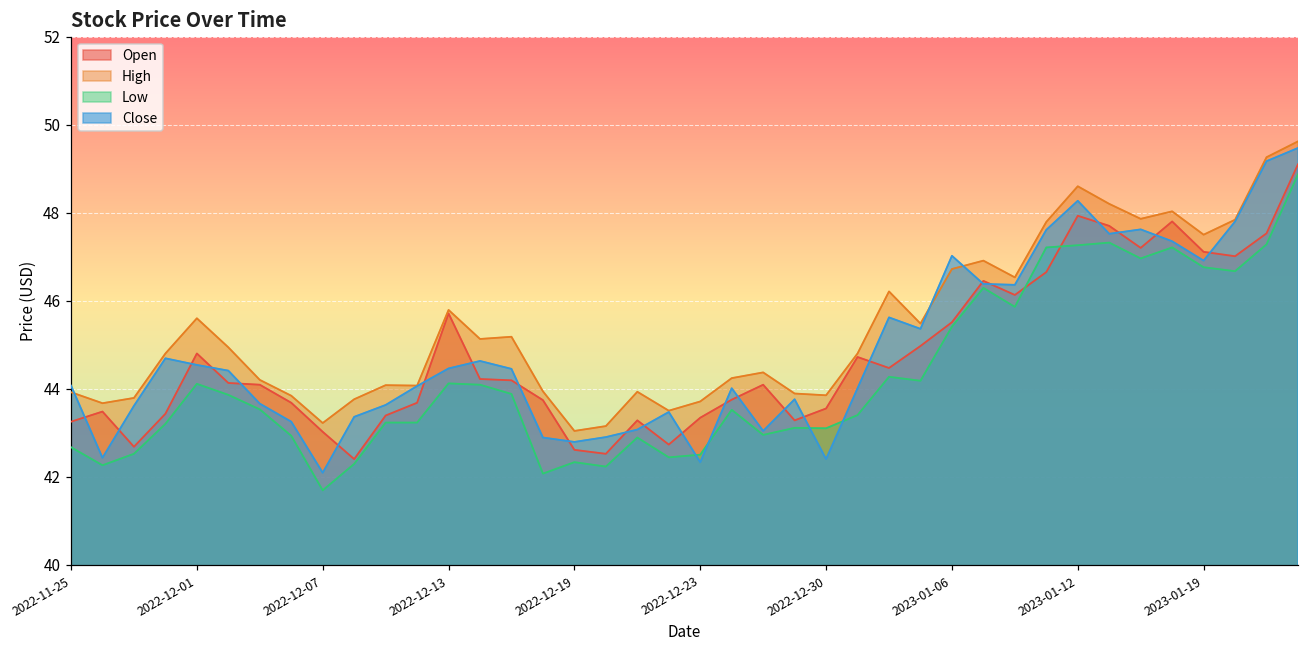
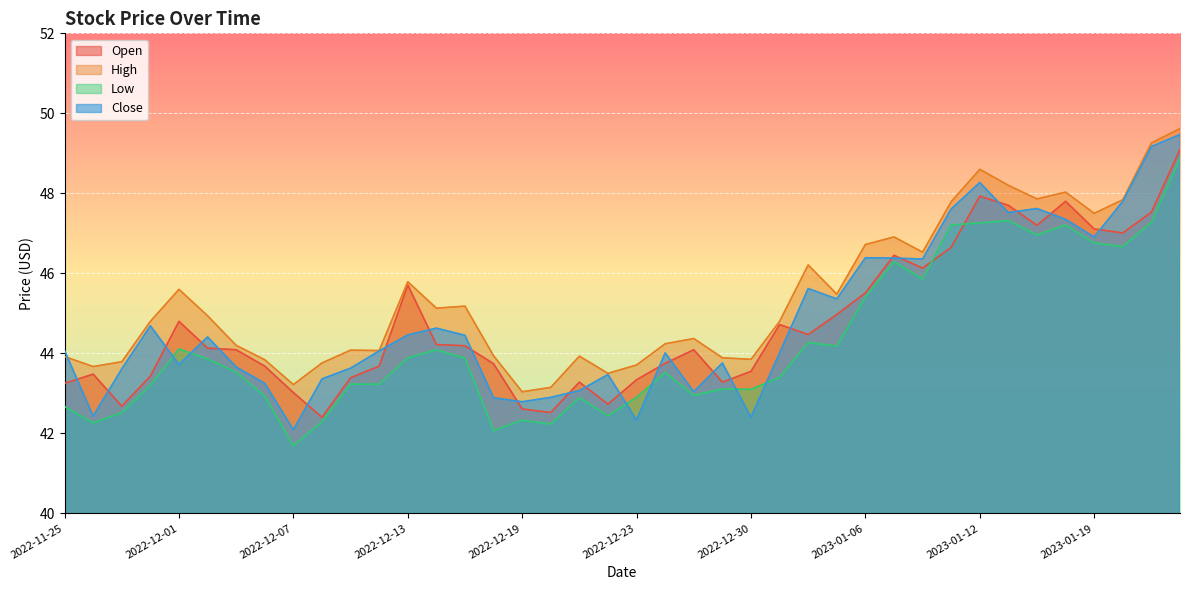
Close, 2022-12-01: 44.5 -> 43.7
Low, 2022-12-13: 44.1 -> 43.9
Low, 2022-12-23: 42.5 -> 42.9
Close, 2023-01-06: 47.0 -> 46.4
